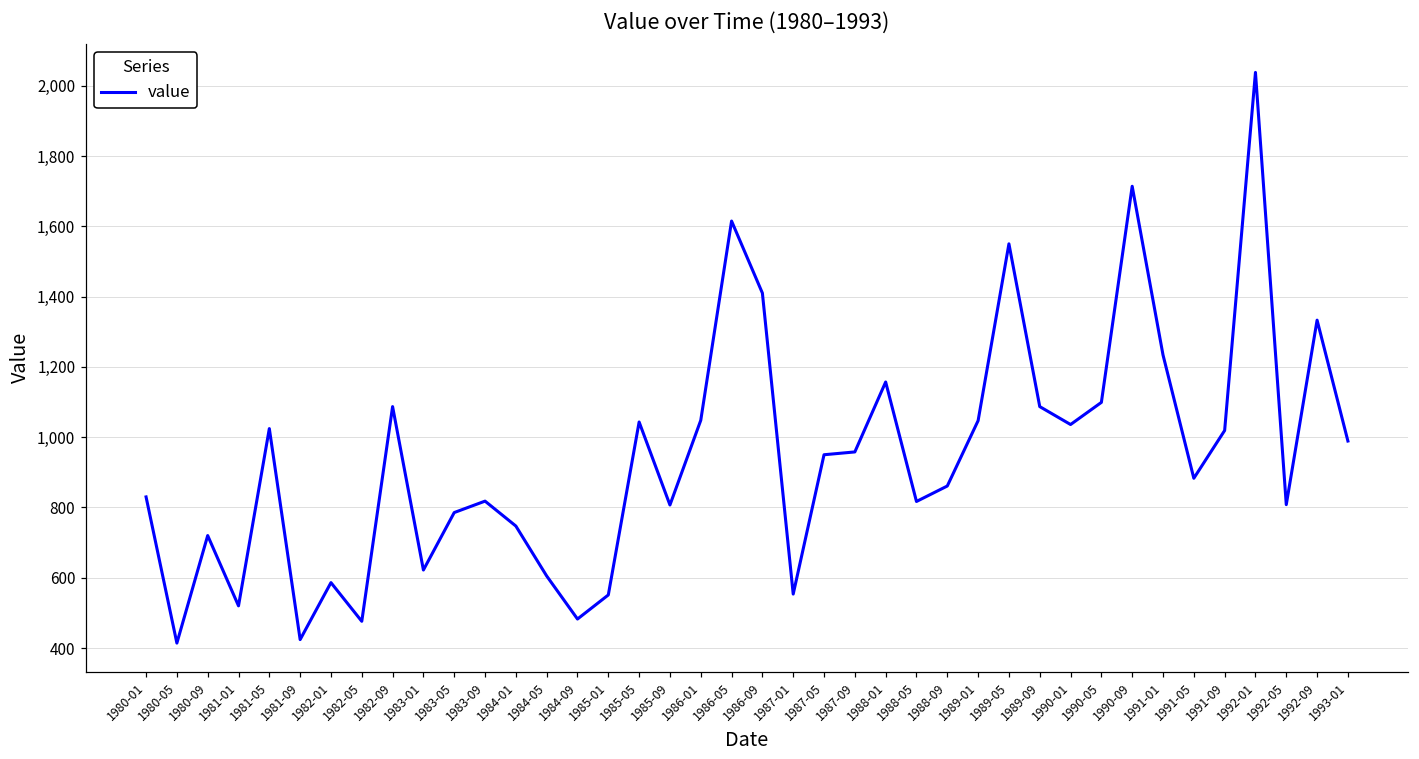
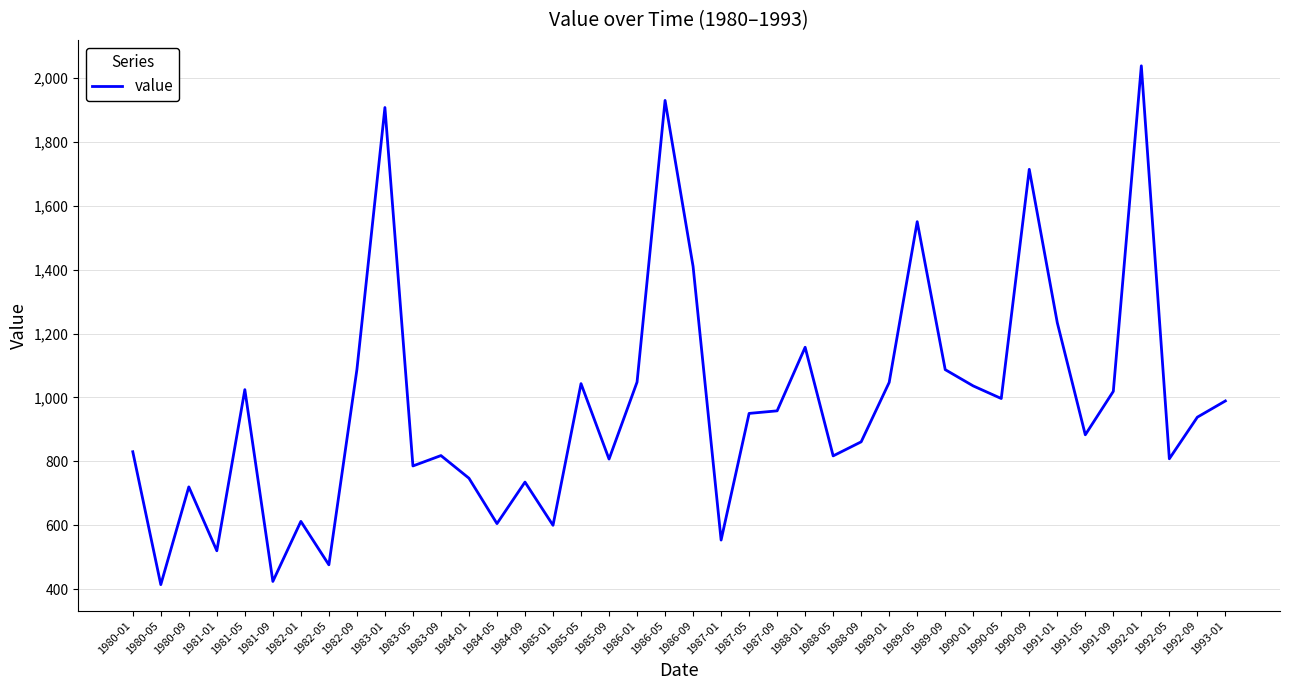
1982-01: 590 -> 610
1983-01: 620 -> 1,910
1984-09: 480 -> 740
1985-01: 550 -> 600
1986-05: 1,620 -> 1,930
1990-05: 1,100 -> 1,000
1992-09: 1,330 -> 940
